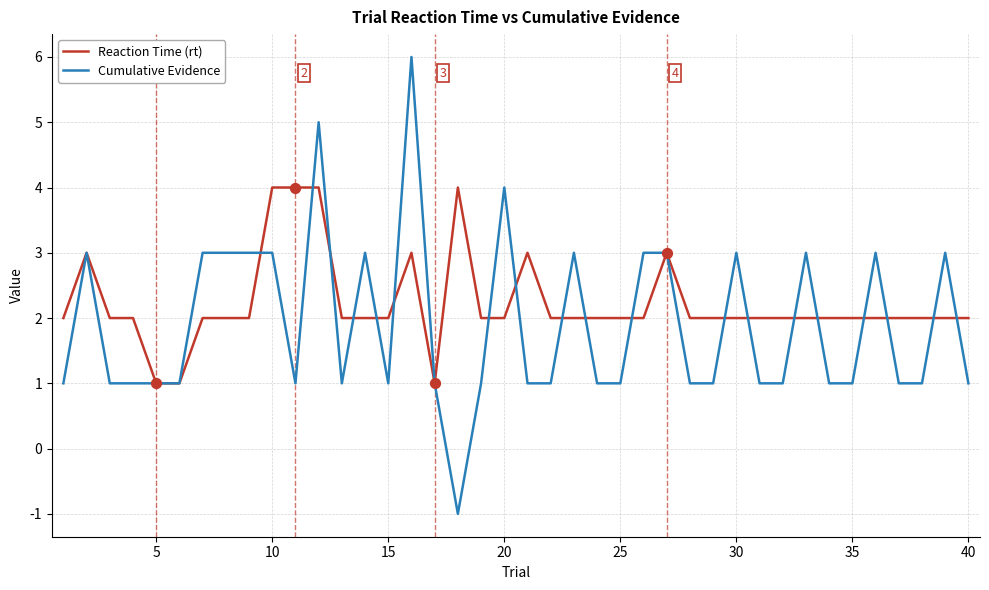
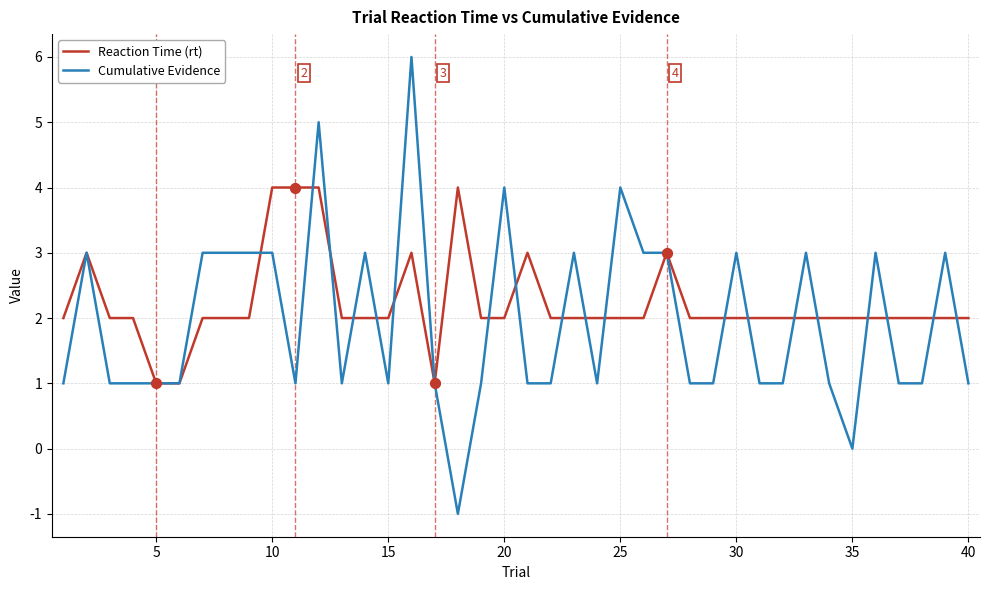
Cumulative Evidence, 25: 1 -> 4
Cumulative Evidence, 35: 1 -> 0
